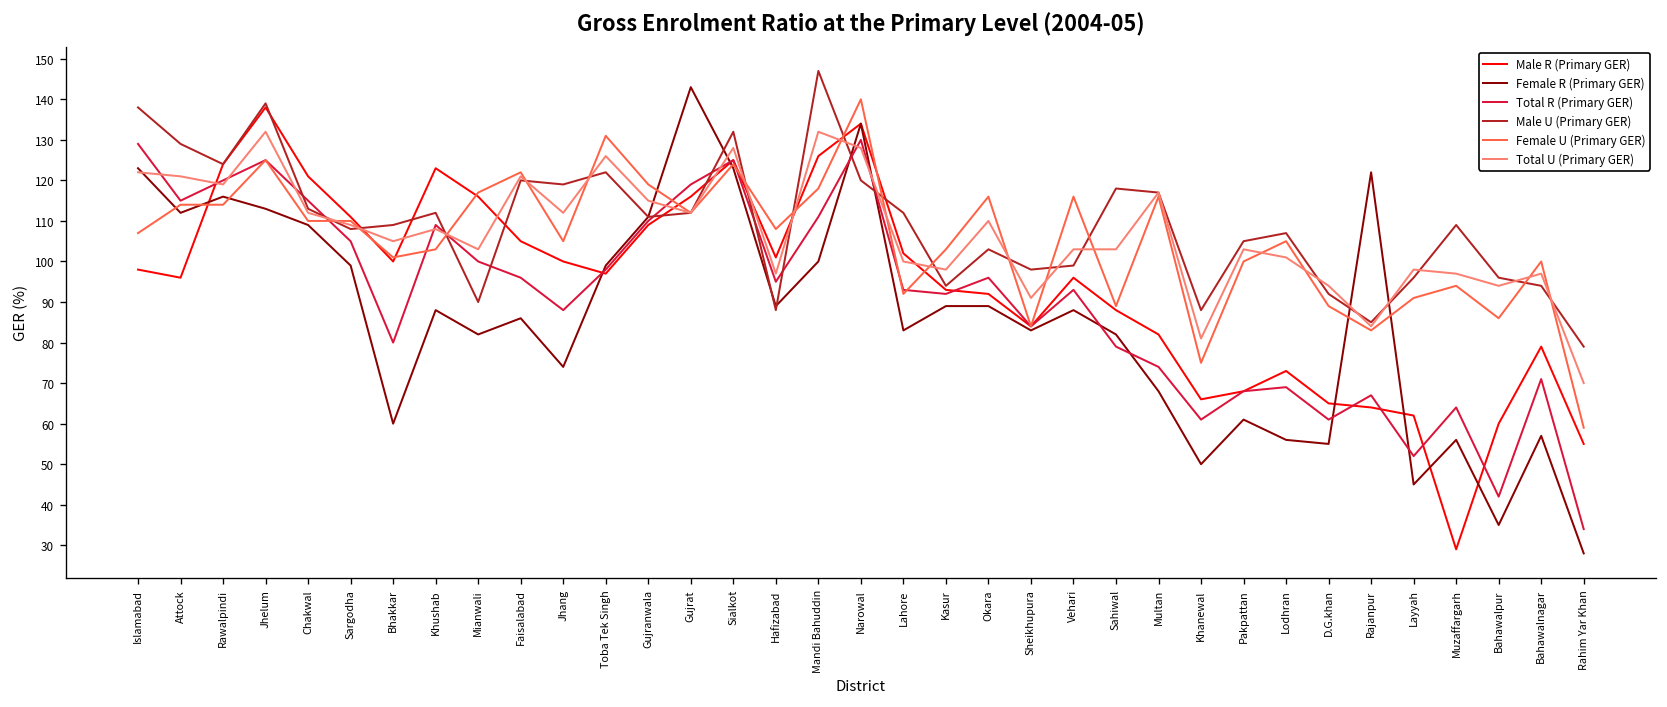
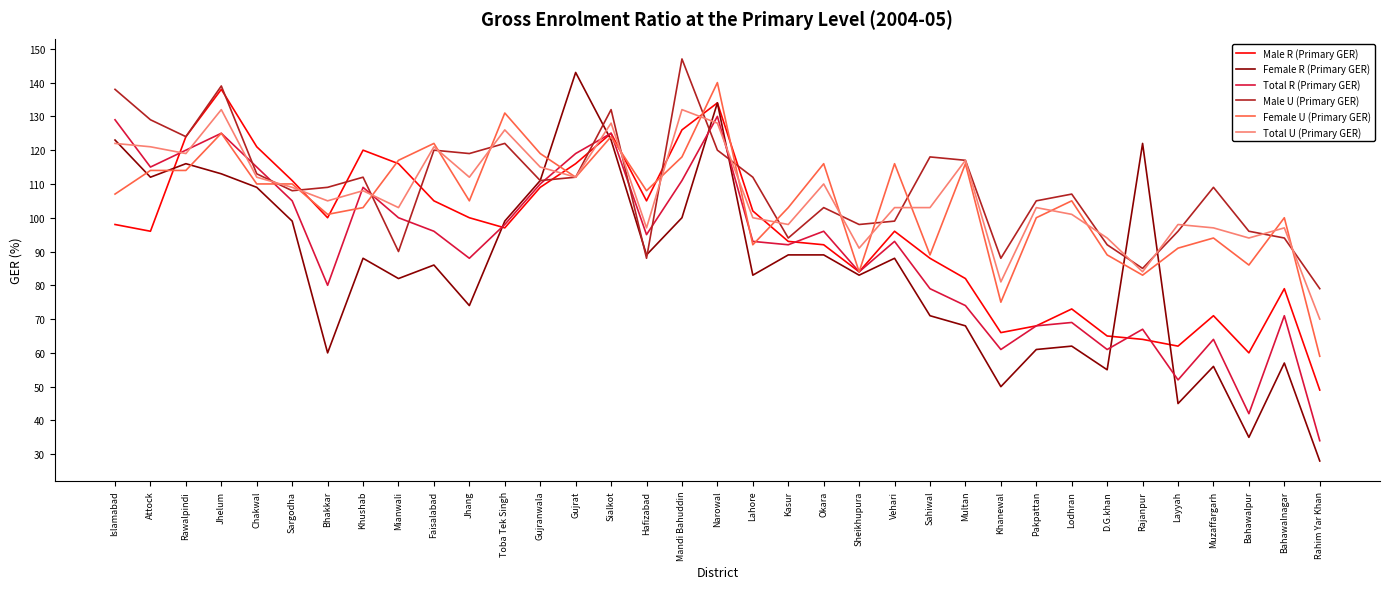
Male R (Primary GER), Khushab: 123 -> 120
Male R (Primary GER), Hafizabad: 101 -> 105
Female R (Primary GER), Sahiwal: 82 -> 71
Female R (Primary GER), Lodhran: 56 -> 62
Male R (Primary GER), Muzaffargarh: 29 -> 71
Male R (Primary GER), Rahim Yar Khan: 55 -> 49
